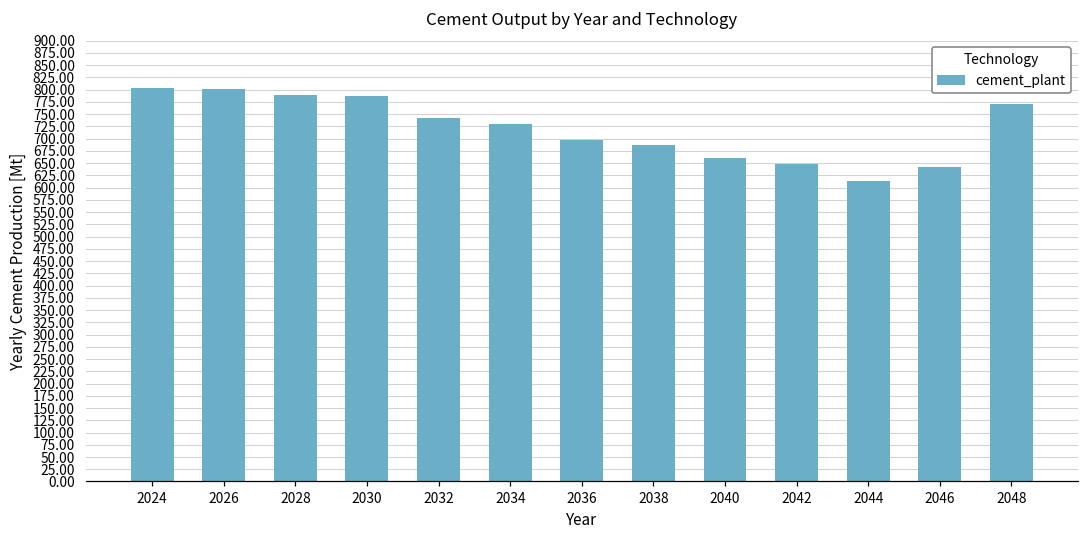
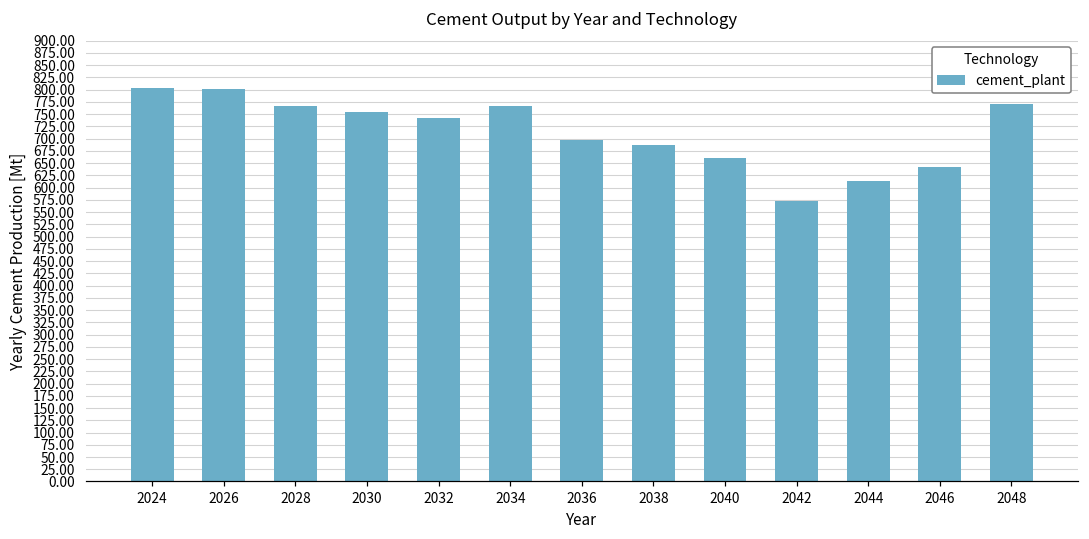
2028: 790 -> 770
2030: 790 -> 750
2034: 730 -> 770
2042: 650 -> 570
